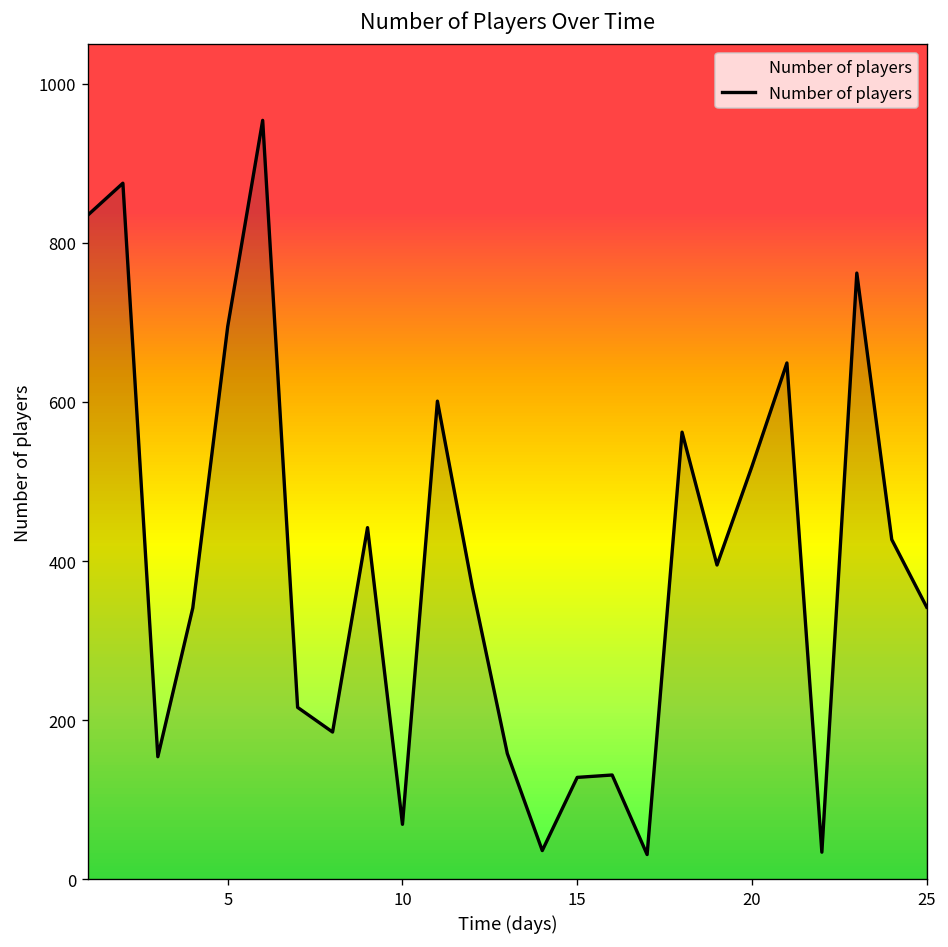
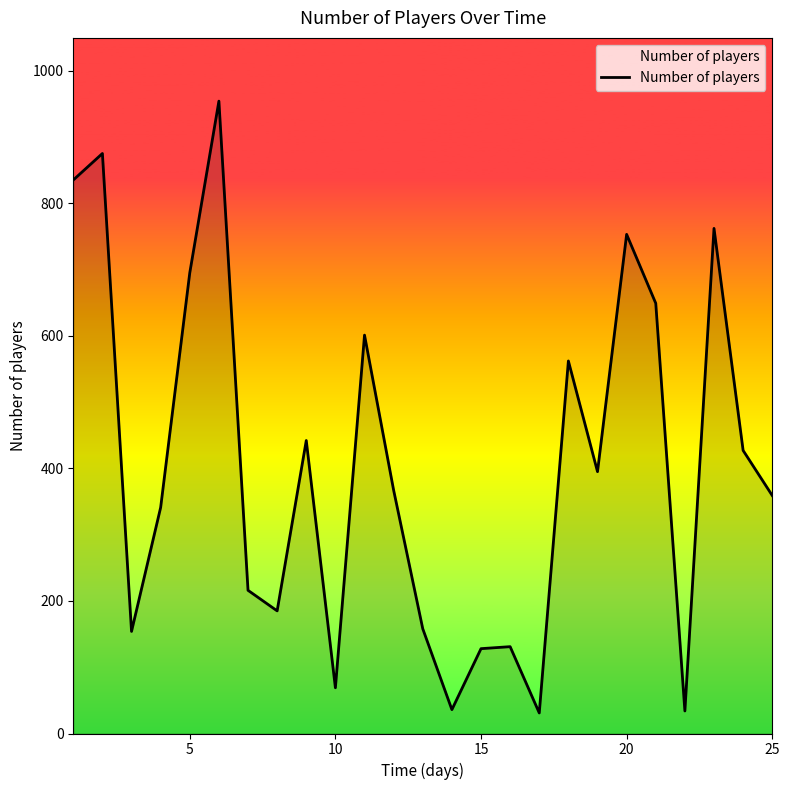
20: 520 -> 750
25: 340 -> 360
